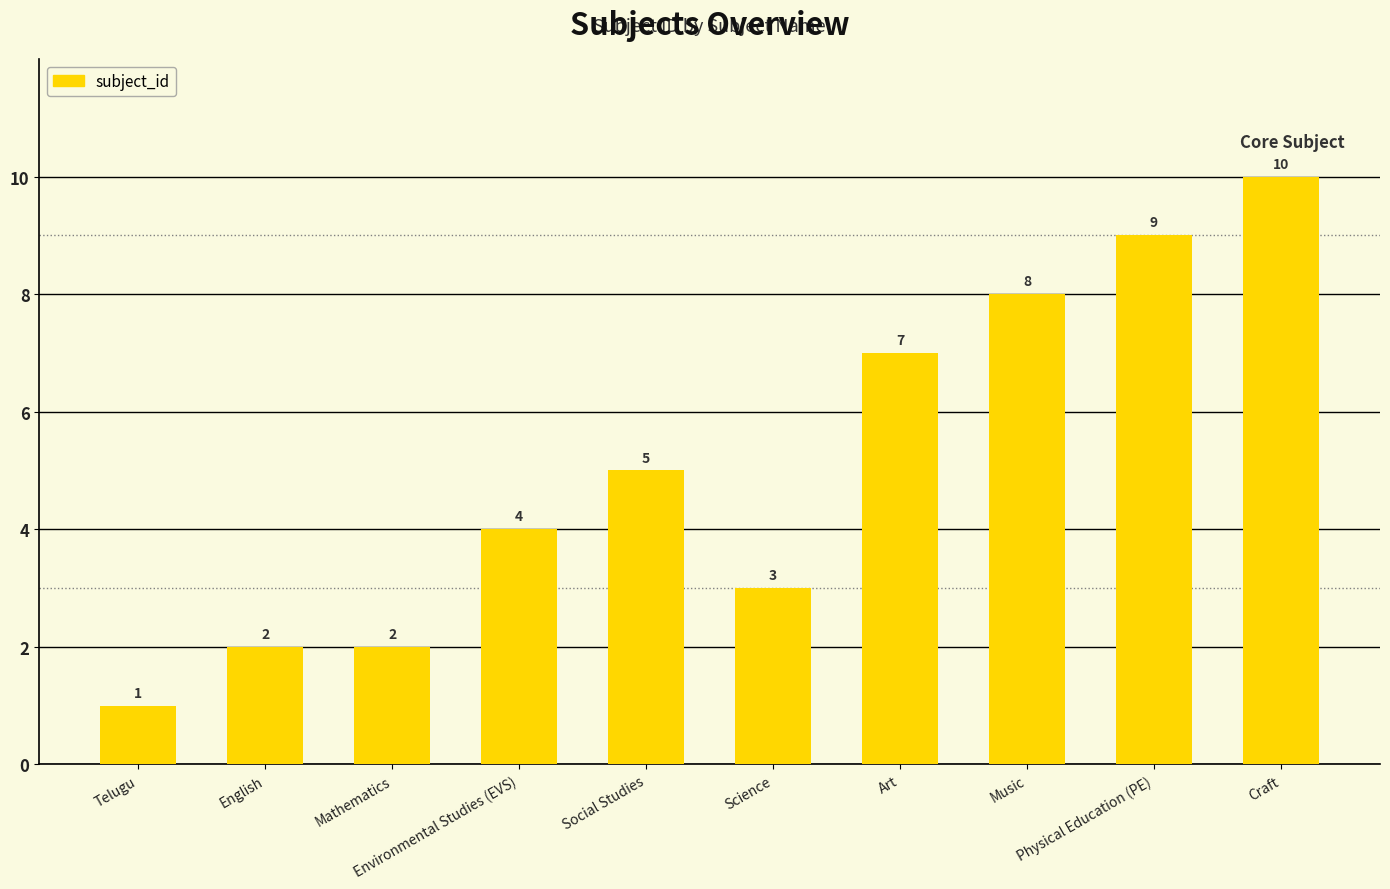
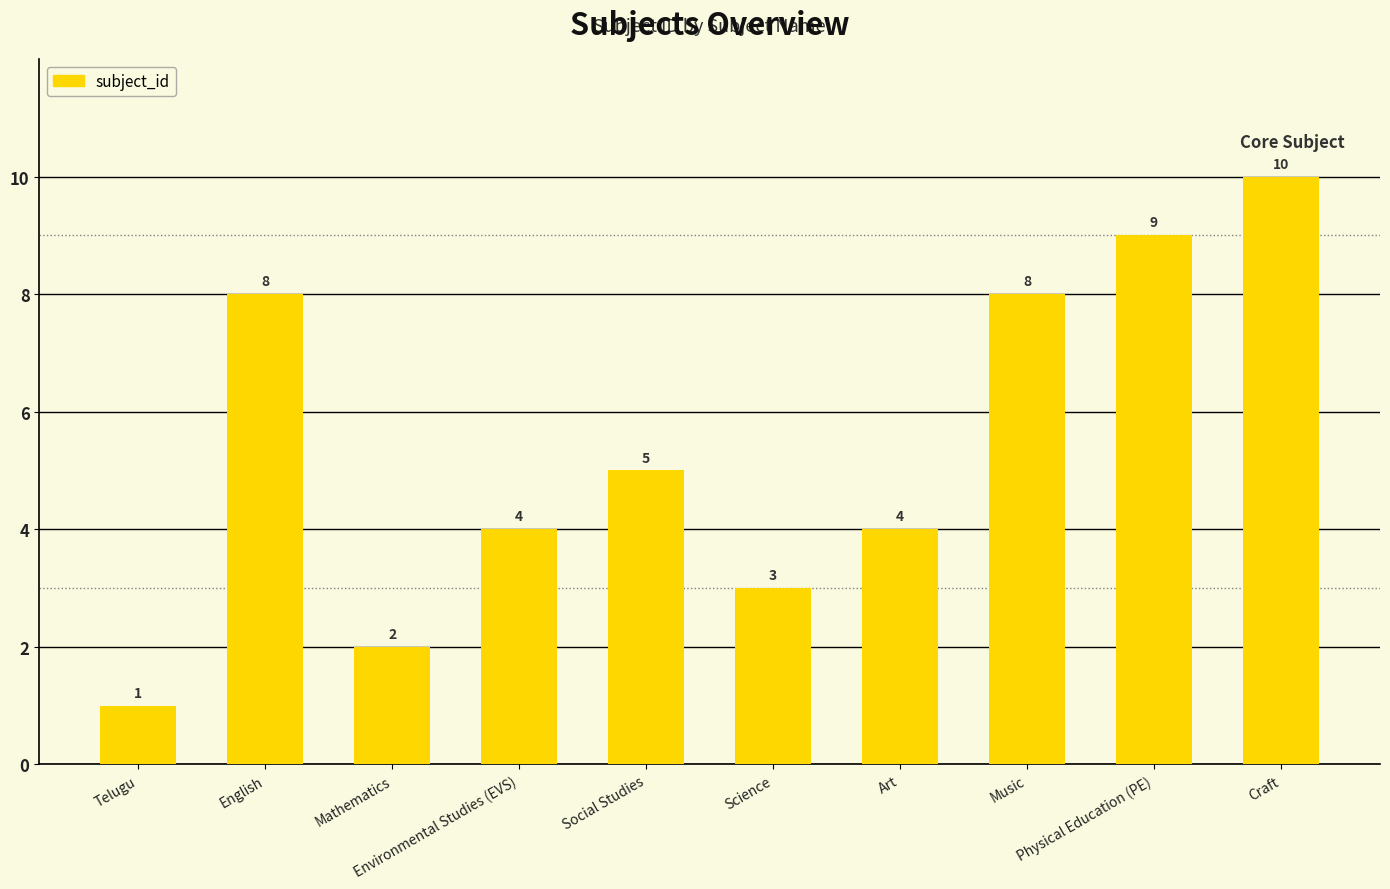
English: 2 -> 8
Art: 7 -> 4
